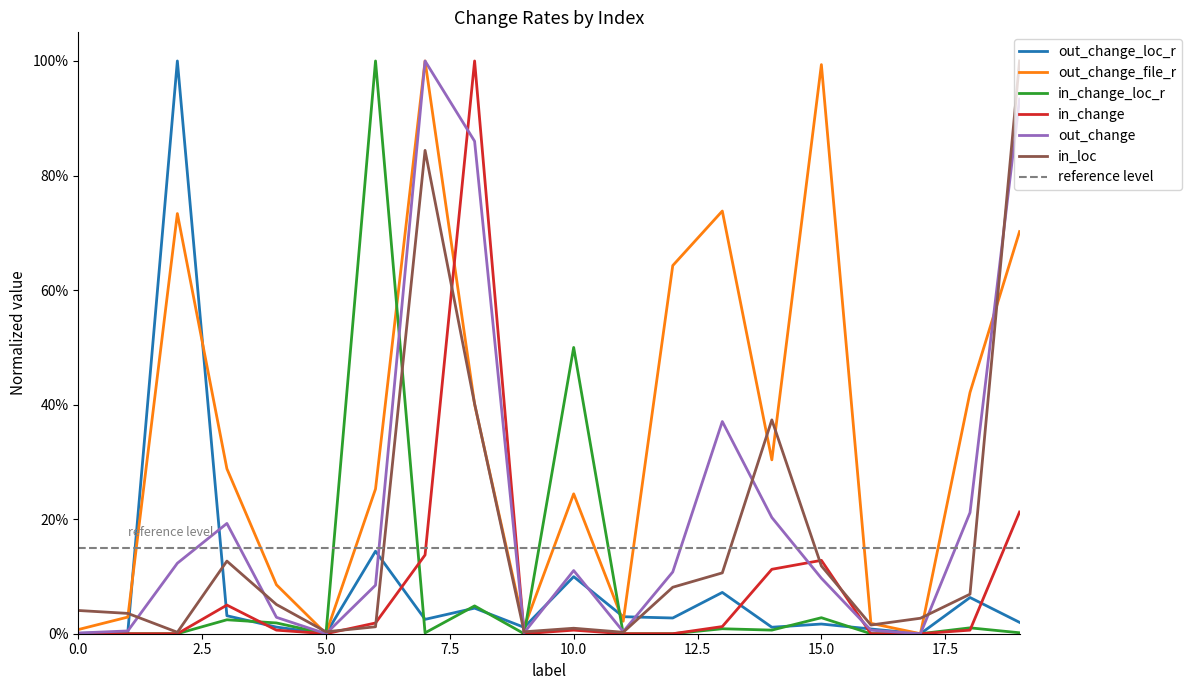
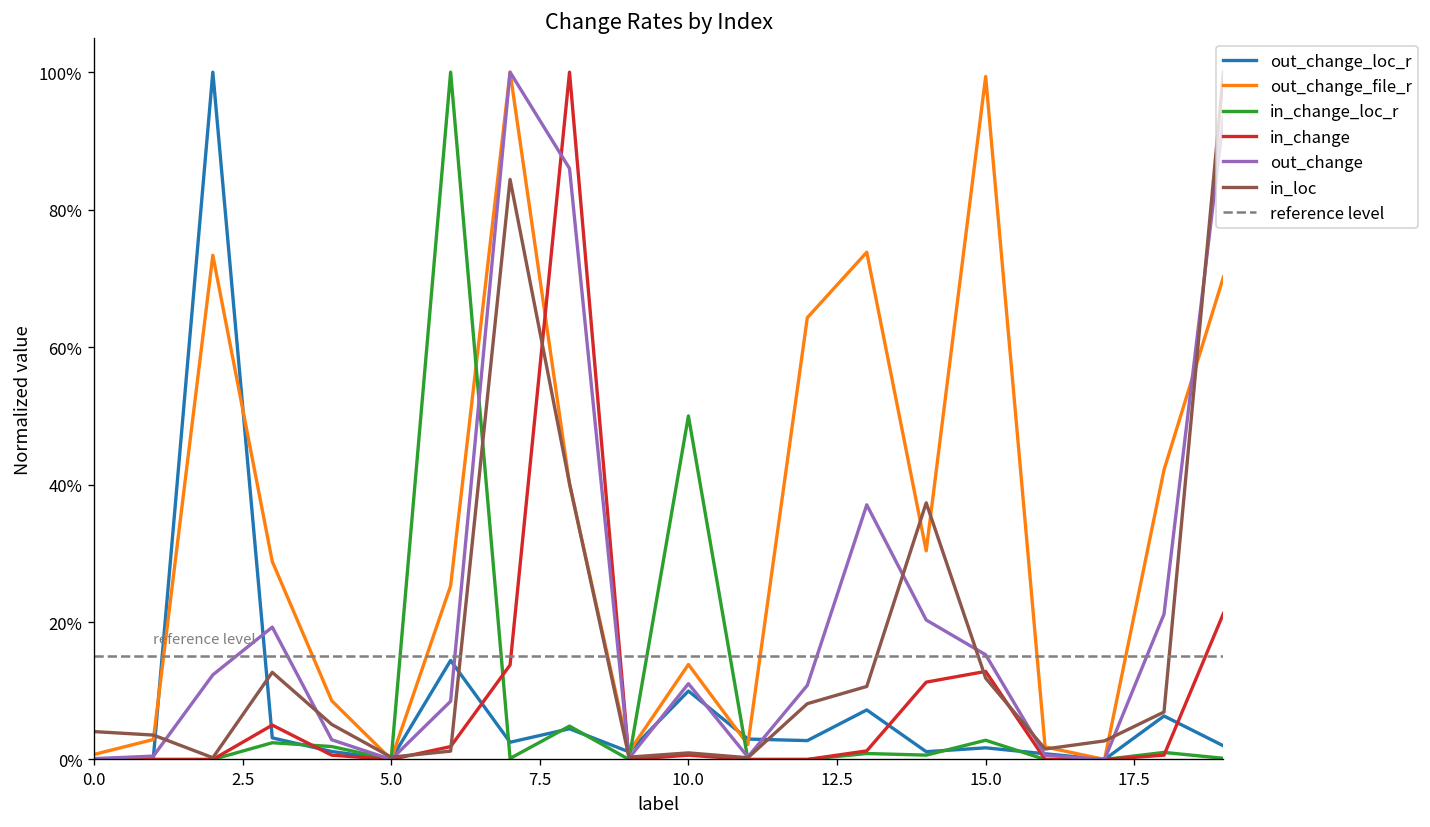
out_change_file_r, 10.0: 24% -> 14%
out_change, 15.0: 10% -> 15%
